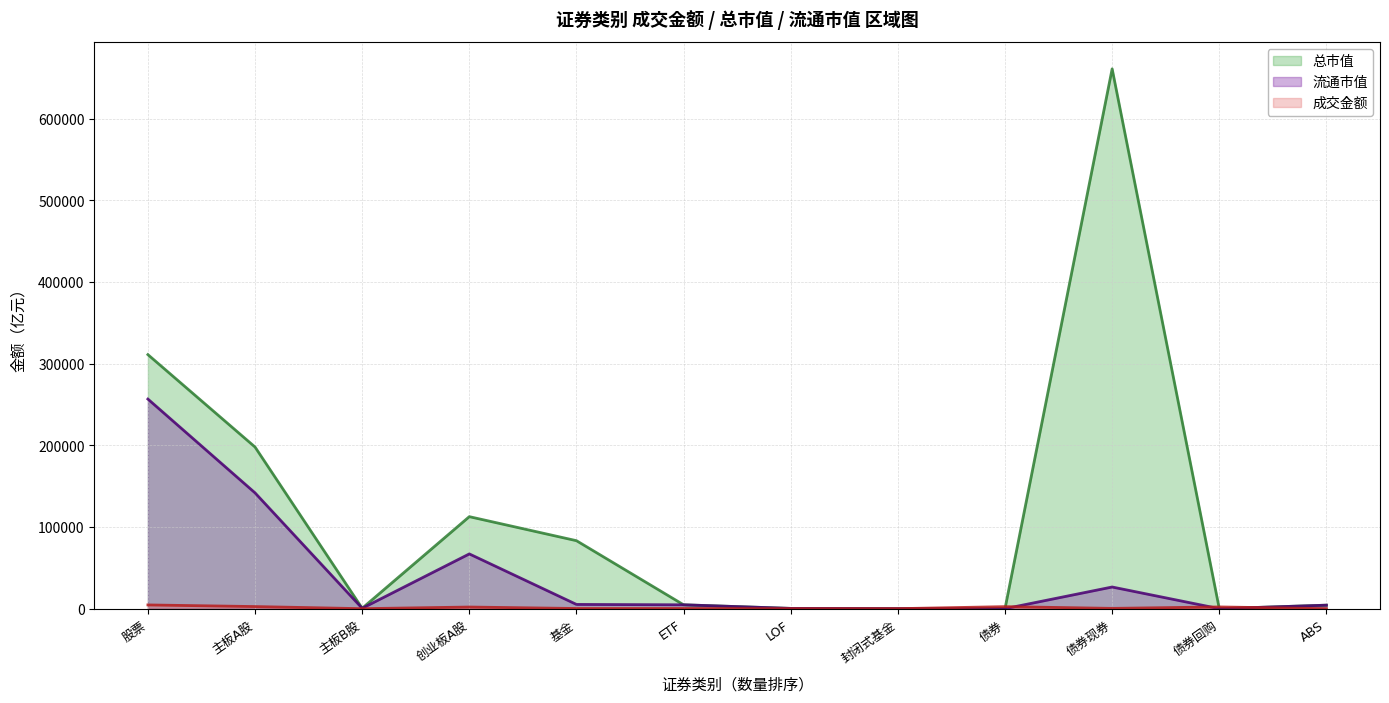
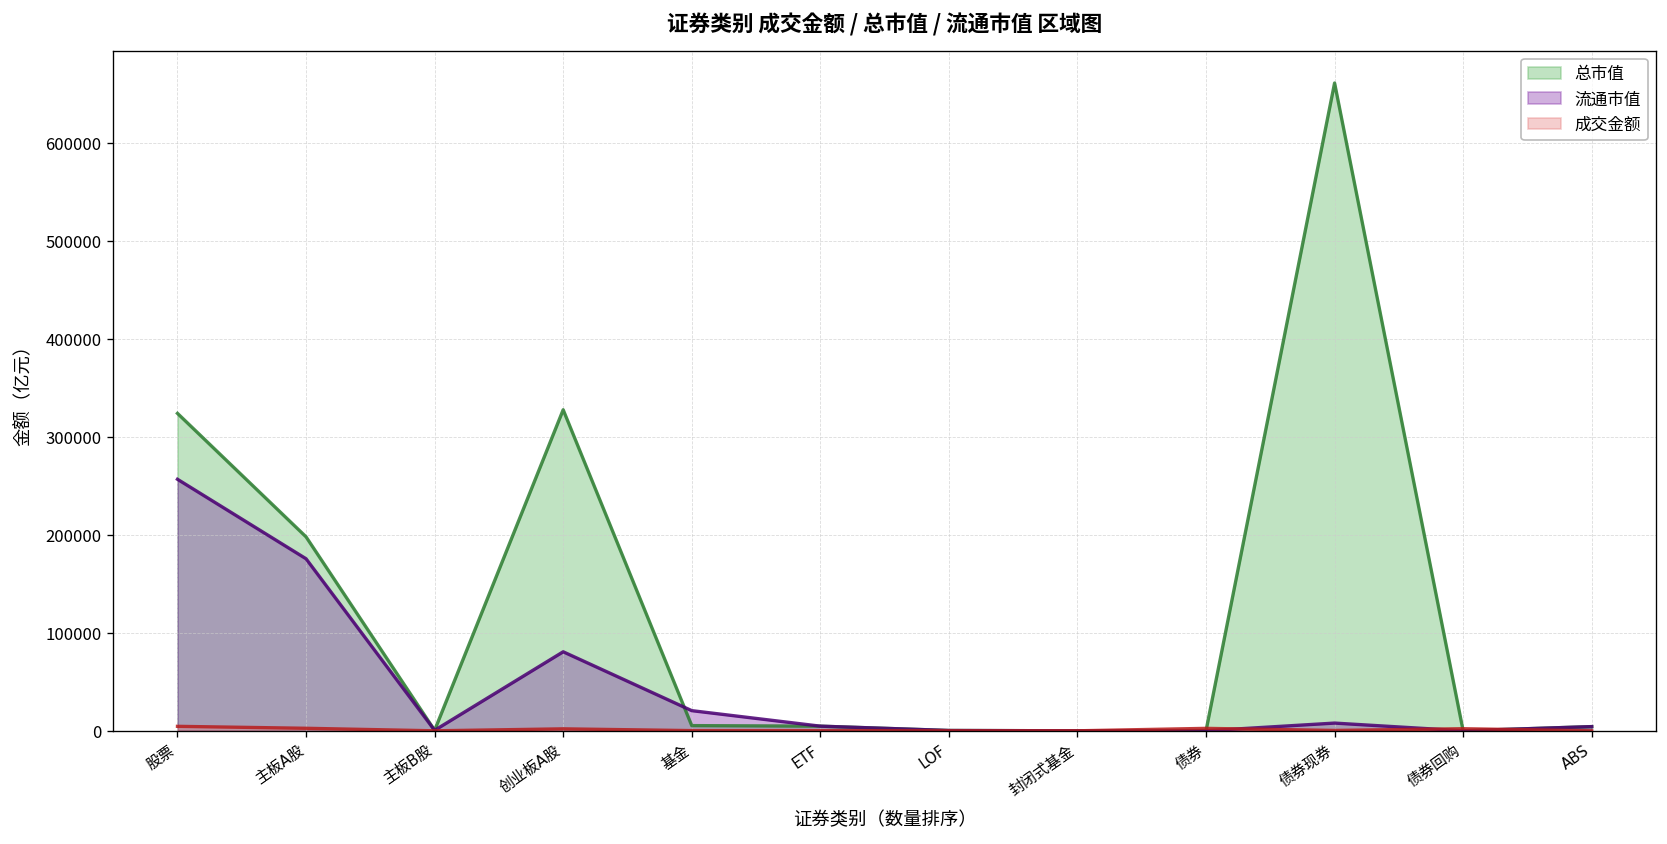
总市值, 股票: 310000 -> 320000
流通市值, 主板A股: 140000 -> 180000
总市值, 创业板A股: 110000 -> 330000
流通市值, 创业板A股: 70000 -> 80000
总市值, 基金: 80000 -> 10000
流通市值, 基金: 10000 -> 20000
流通市值, 债券现券: 30000 -> 10000
